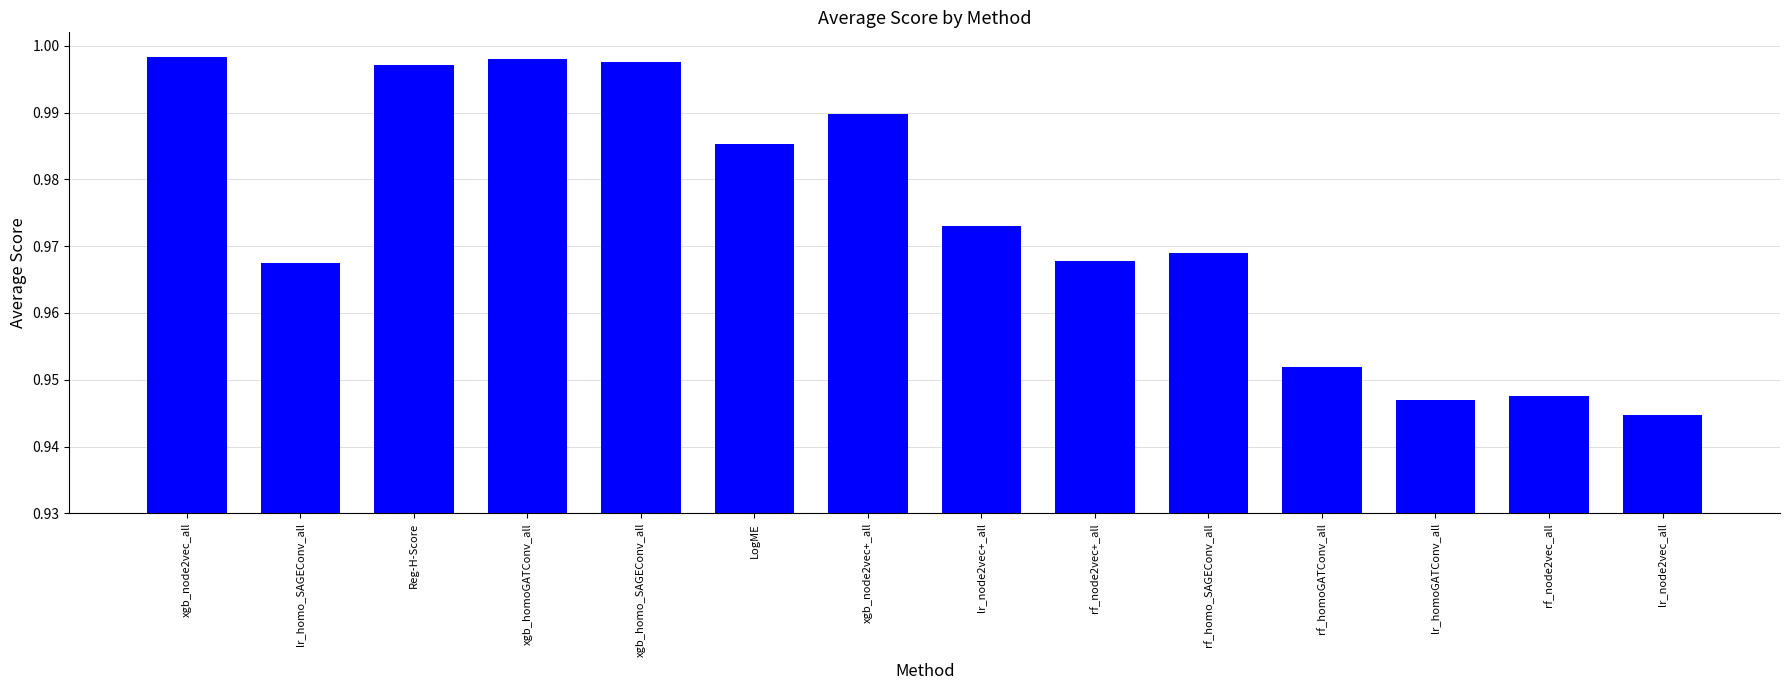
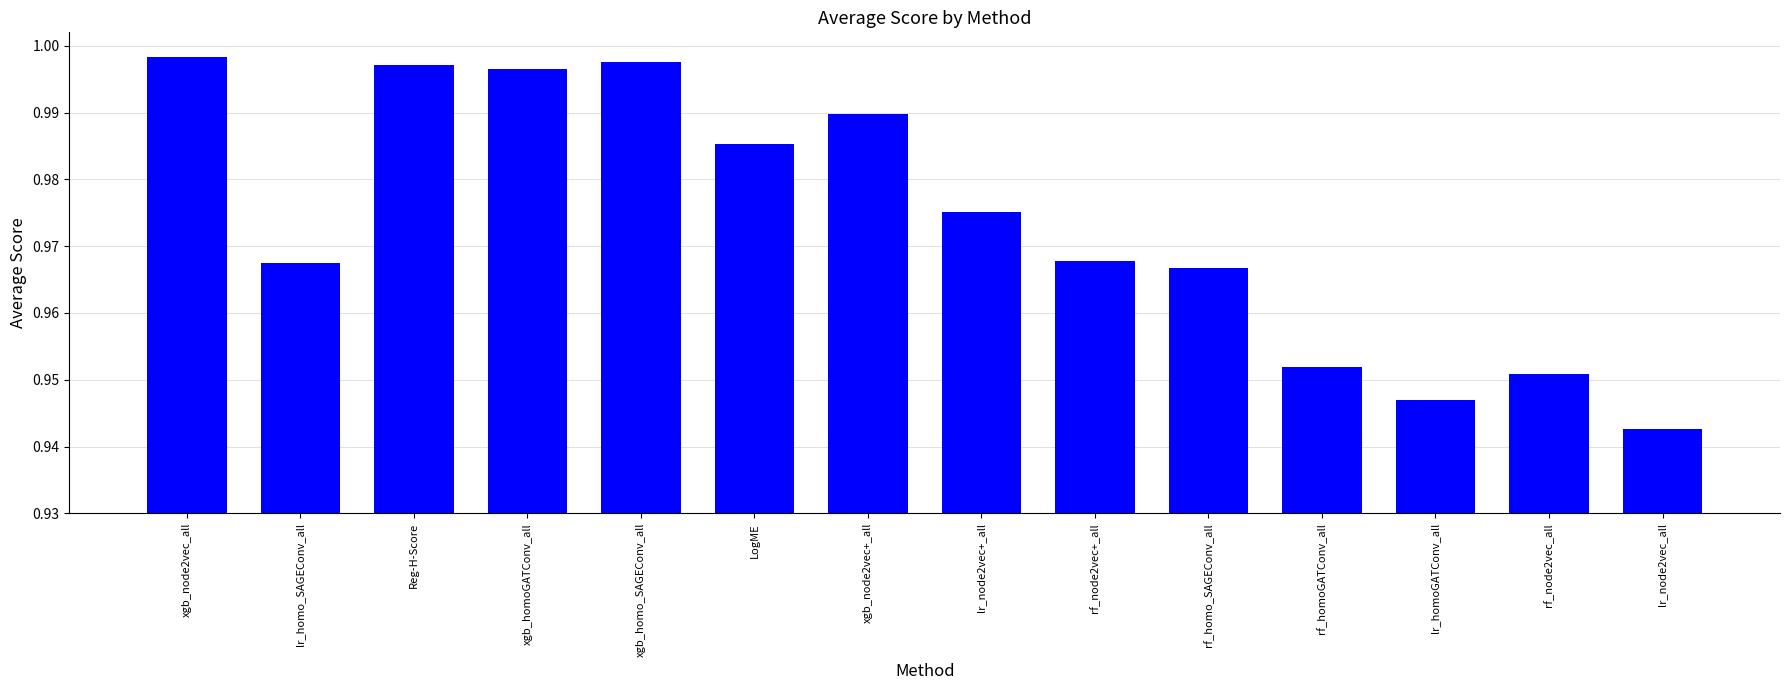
xgb_homoGATConv_all: 0.998 -> 0.996
lr_node2vec+_all: 0.973 -> 0.975
rf_homo_SAGEConv_all: 0.969 -> 0.967
rf_node2vec_all: 0.948 -> 0.951
lr_node2vec_all: 0.945 -> 0.943
